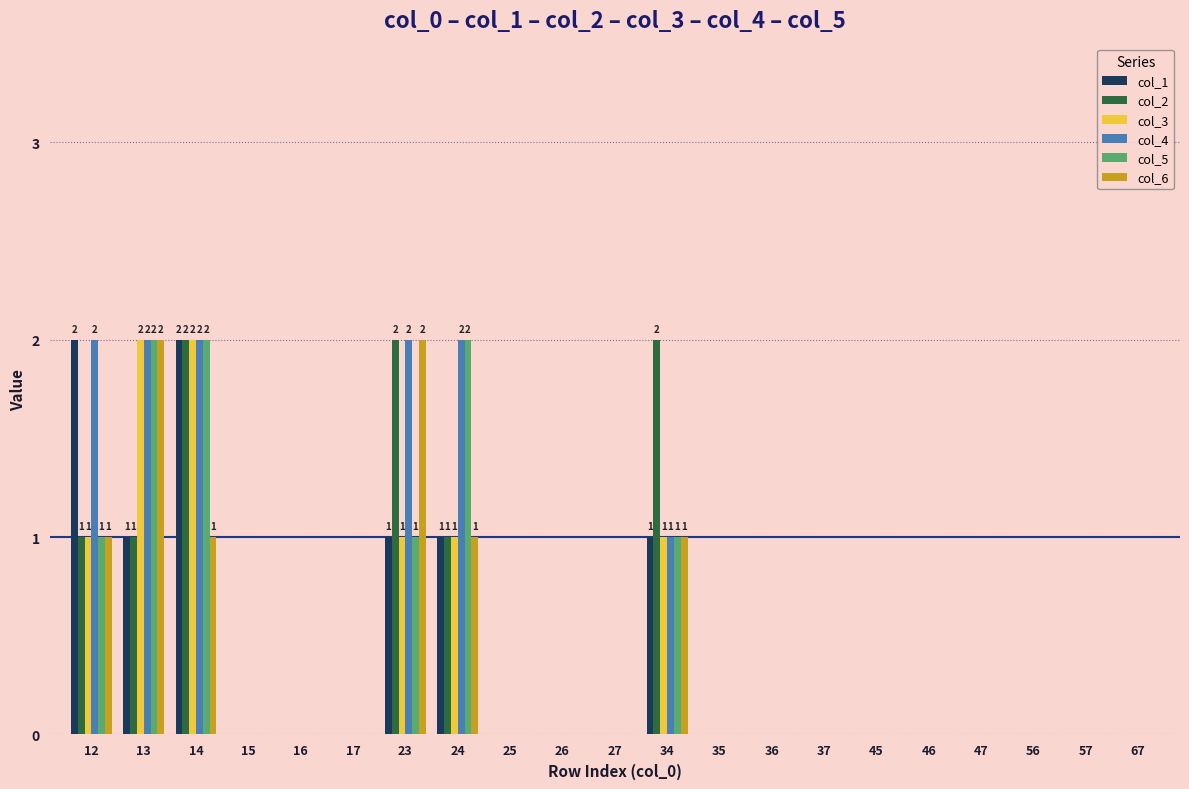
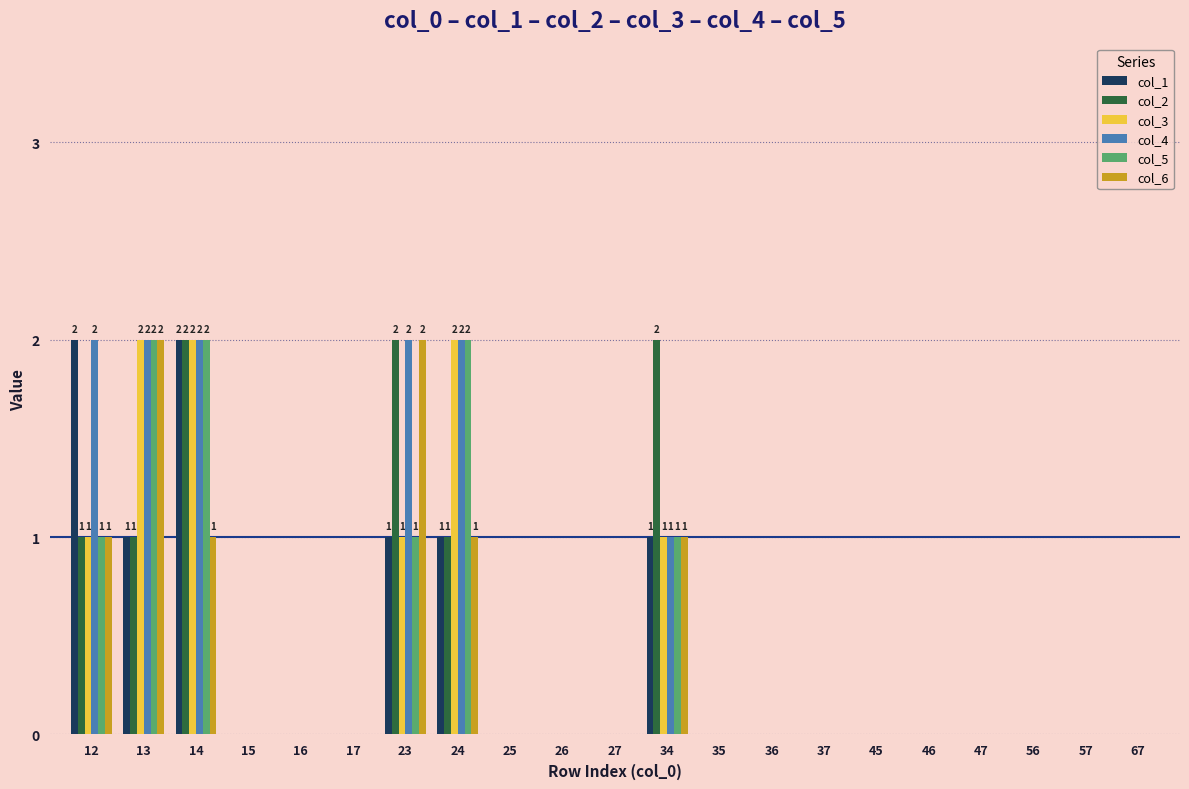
col_3, 24: 1 -> 2
